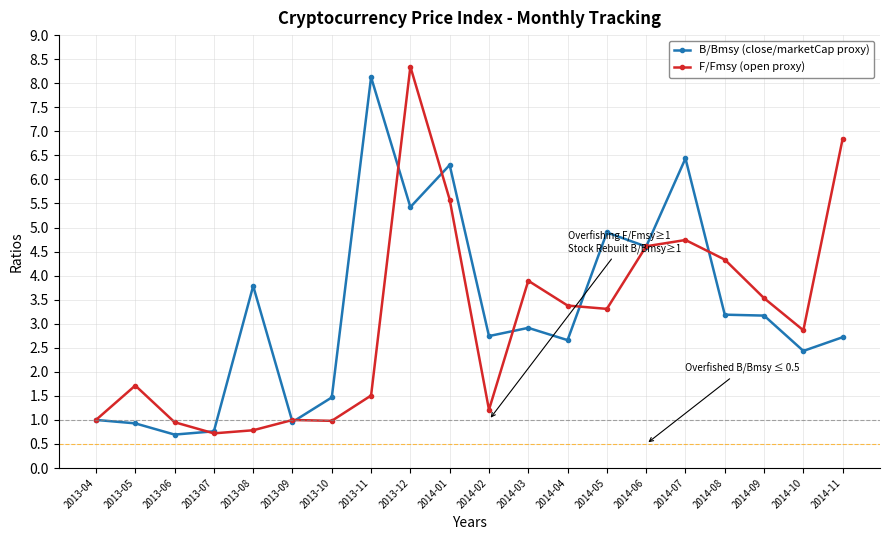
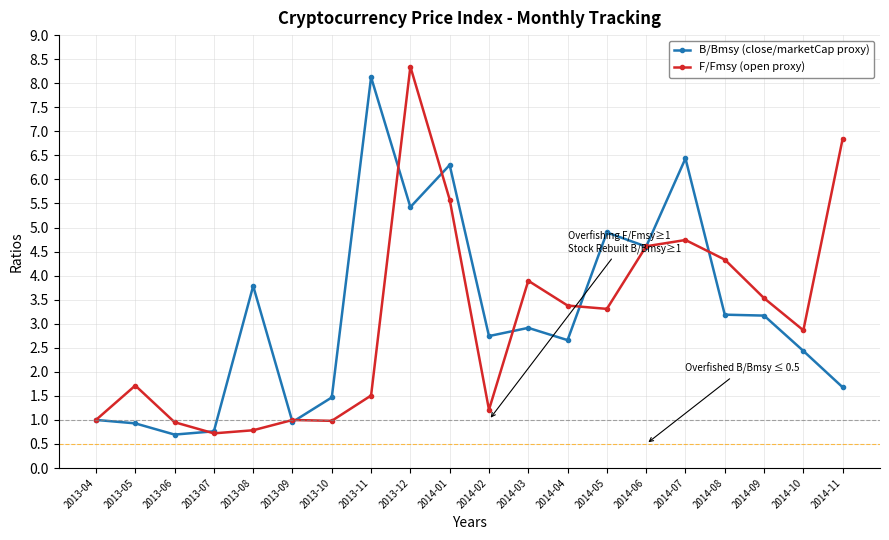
B/Bmsy (close/marketCap proxy), 2014-11: 2.7 -> 1.7
